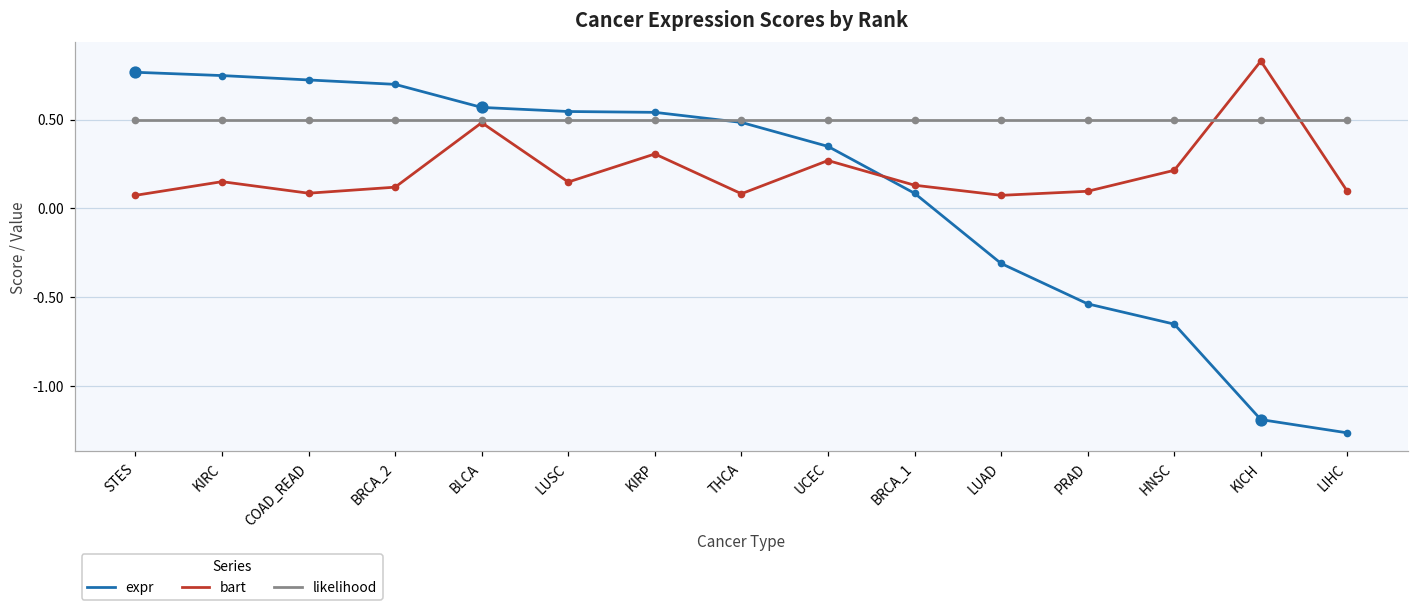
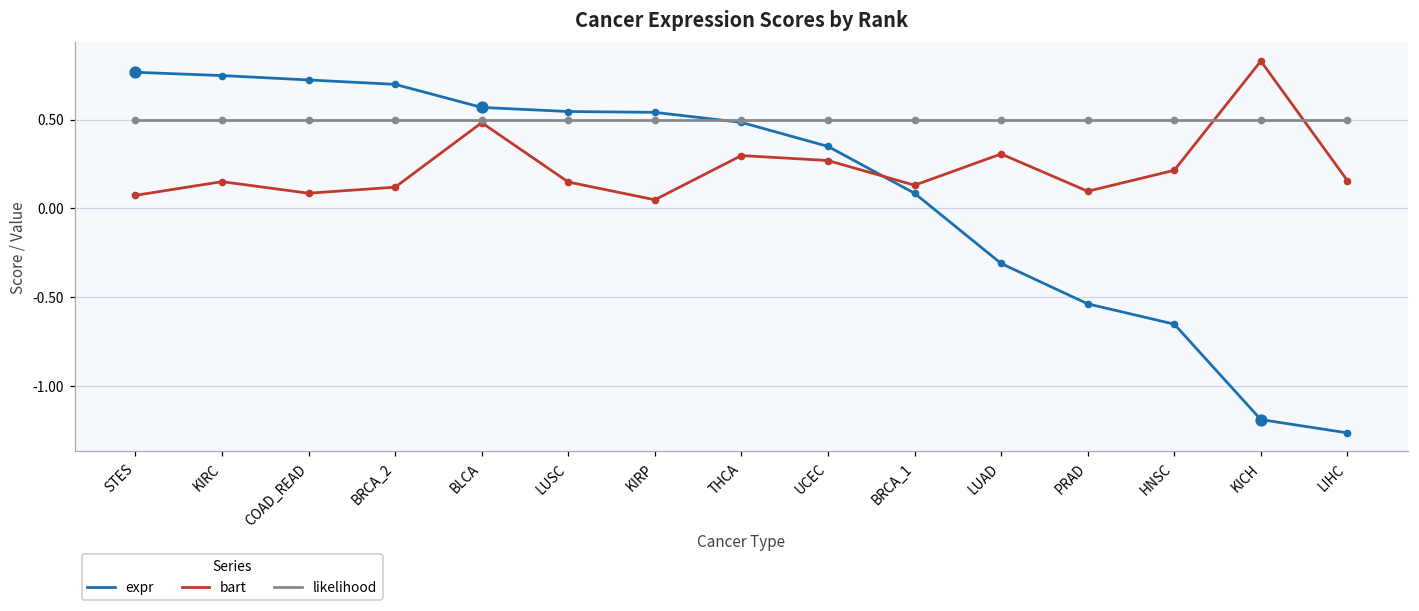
bart, KIRP: 0.31 -> 0.05
bart, THCA: 0.08 -> 0.30
bart, LUAD: 0.07 -> 0.31
bart, LIHC: 0.10 -> 0.16
